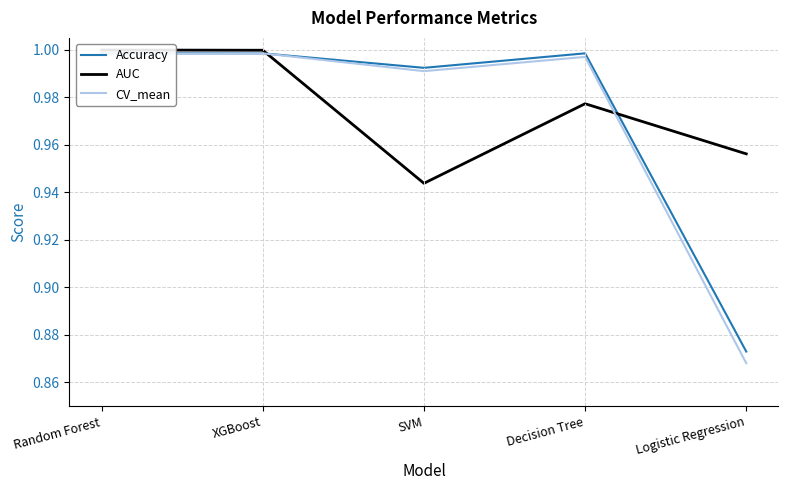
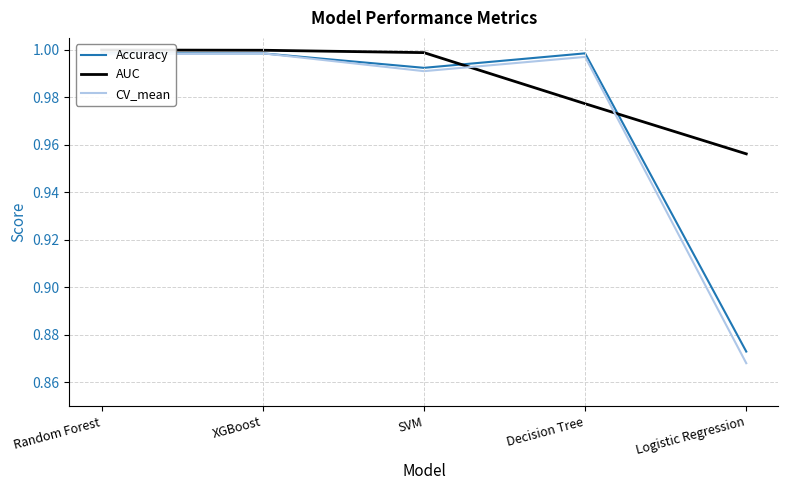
AUC, SVM: 0.944 -> 0.999
